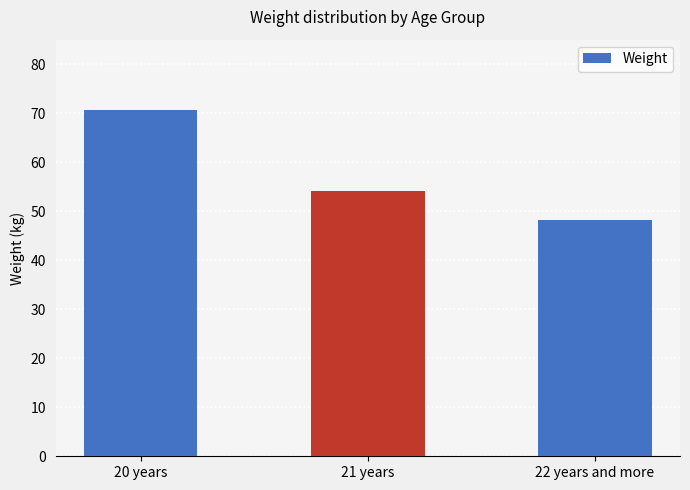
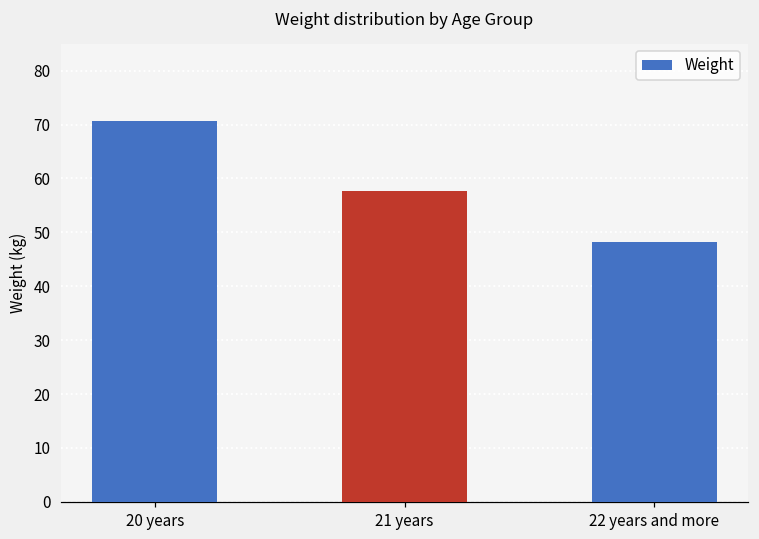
21 years: 54 -> 58
